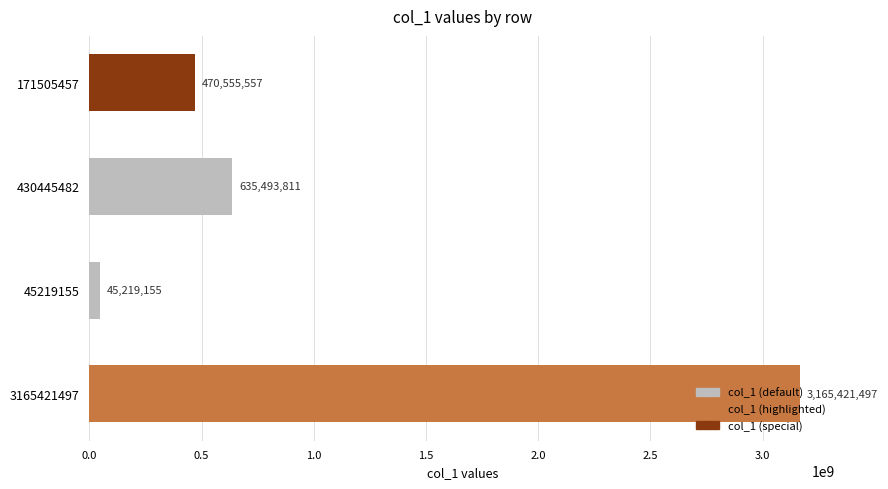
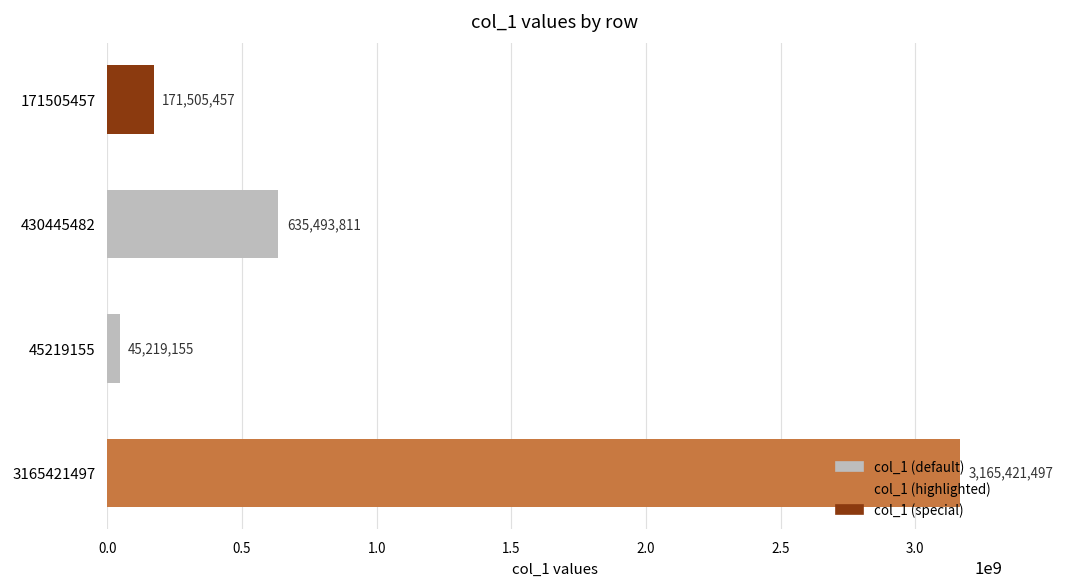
171505457: 470,555,557 -> 171,505,457
